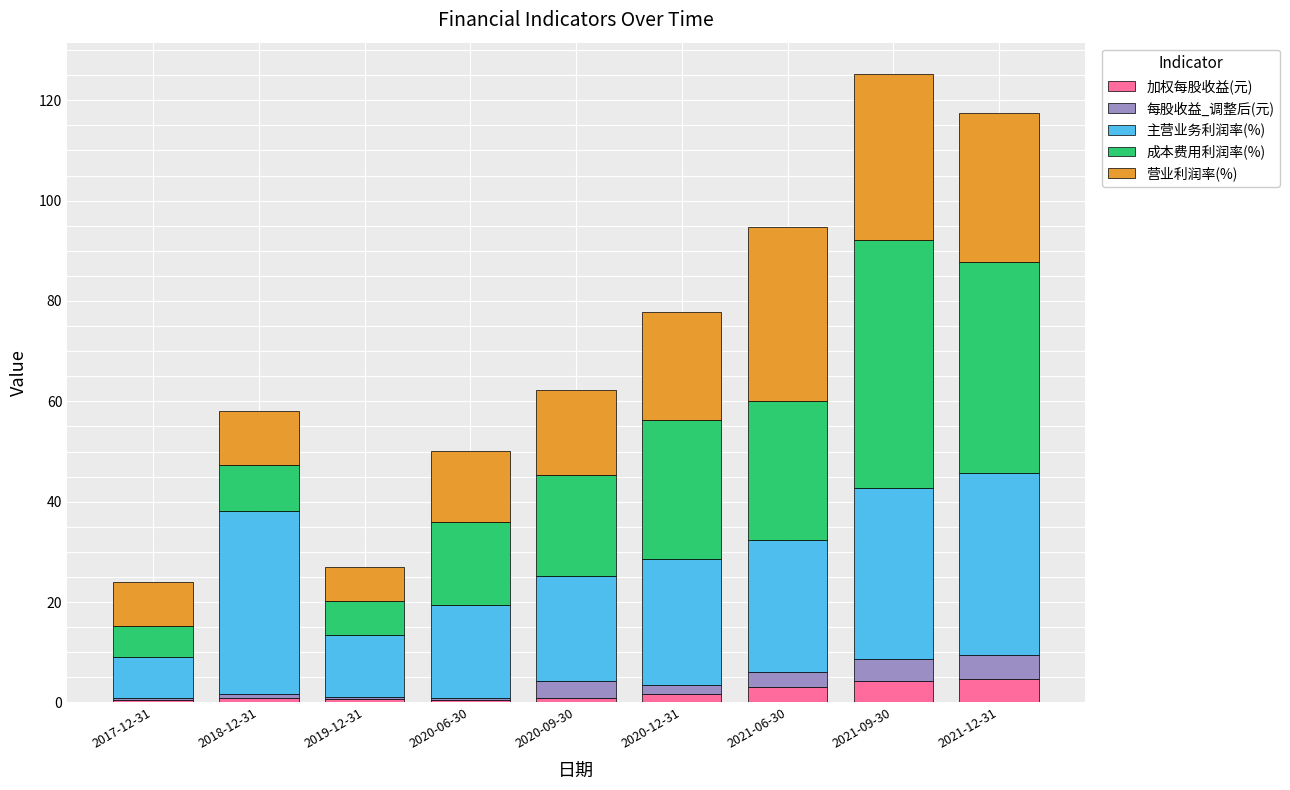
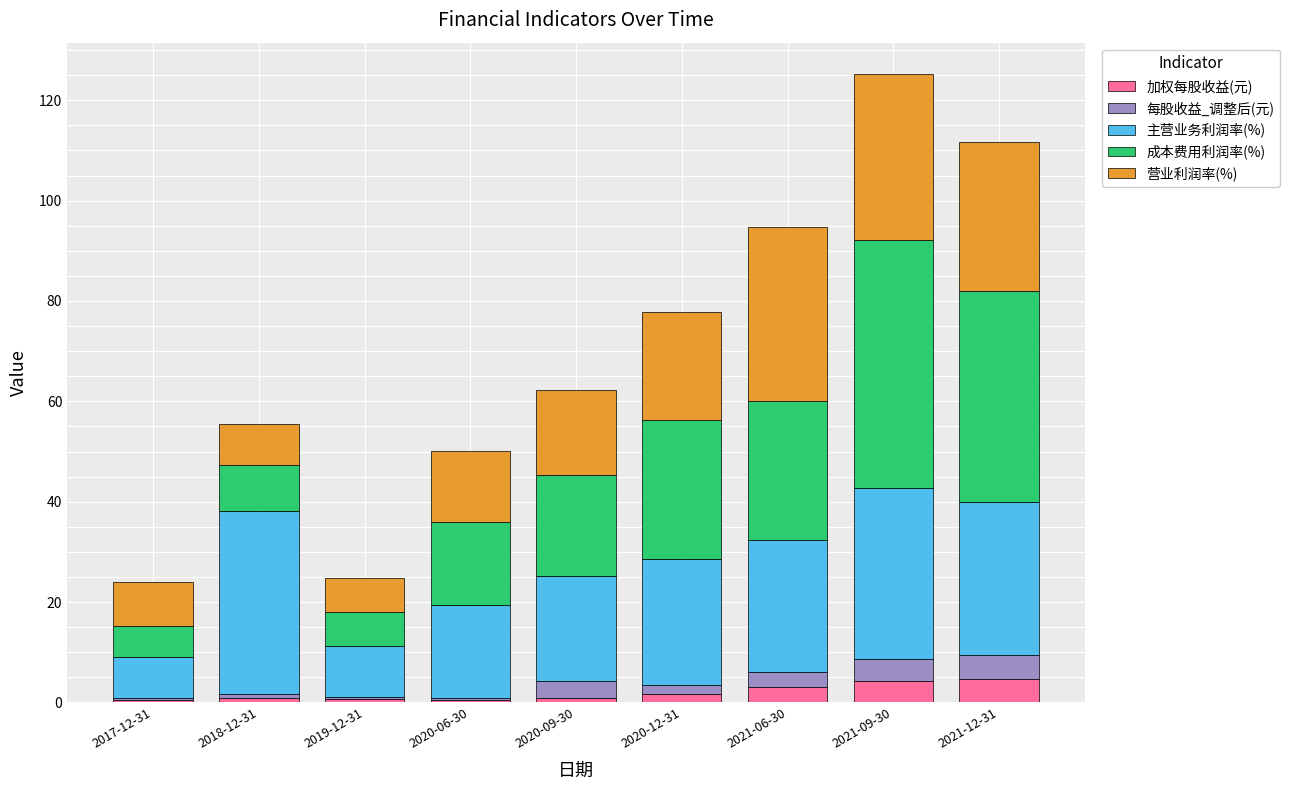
营业利润率(%), 2018-12-31: 11 -> 8
主营业务利润率(%), 2019-12-31: 12 -> 10
主营业务利润率(%), 2021-12-31: 36 -> 30
